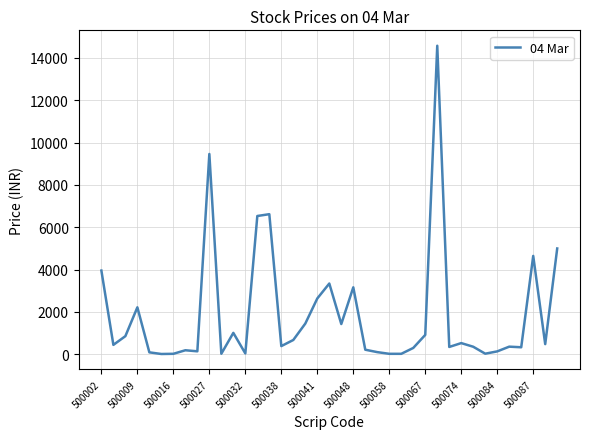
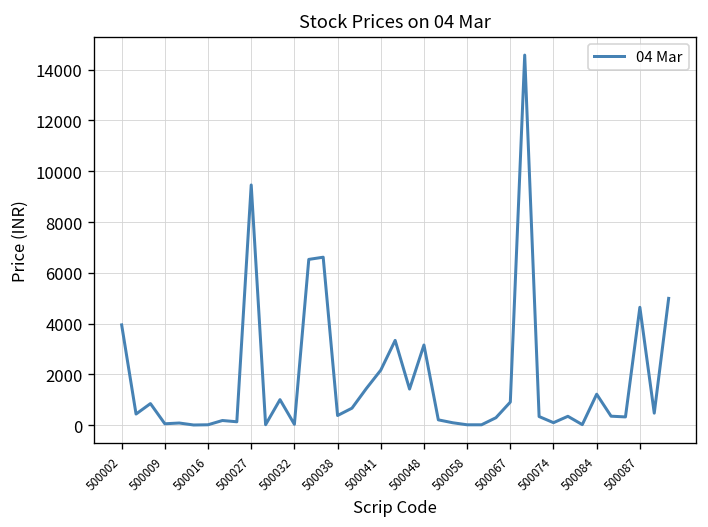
500009: 2200 -> 100
500041: 2600 -> 2200
500074: 500 -> 100
500084: 100 -> 1200
